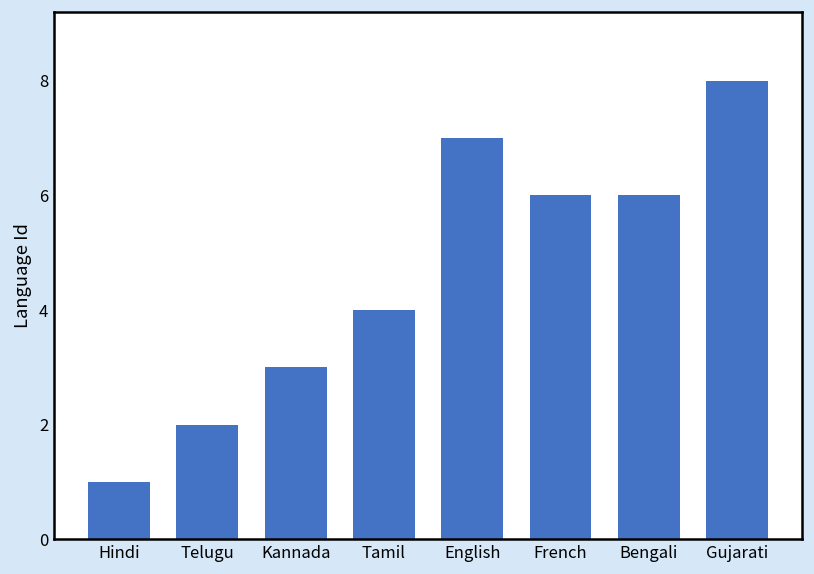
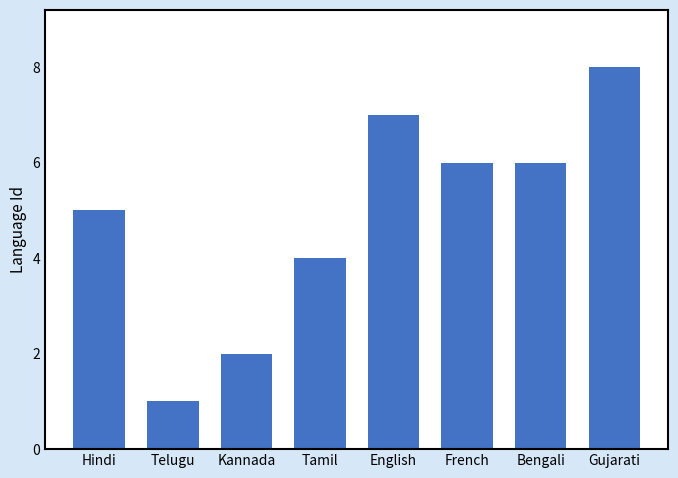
Hindi: 1 -> 5
Telugu: 2 -> 1
Kannada: 3 -> 2
